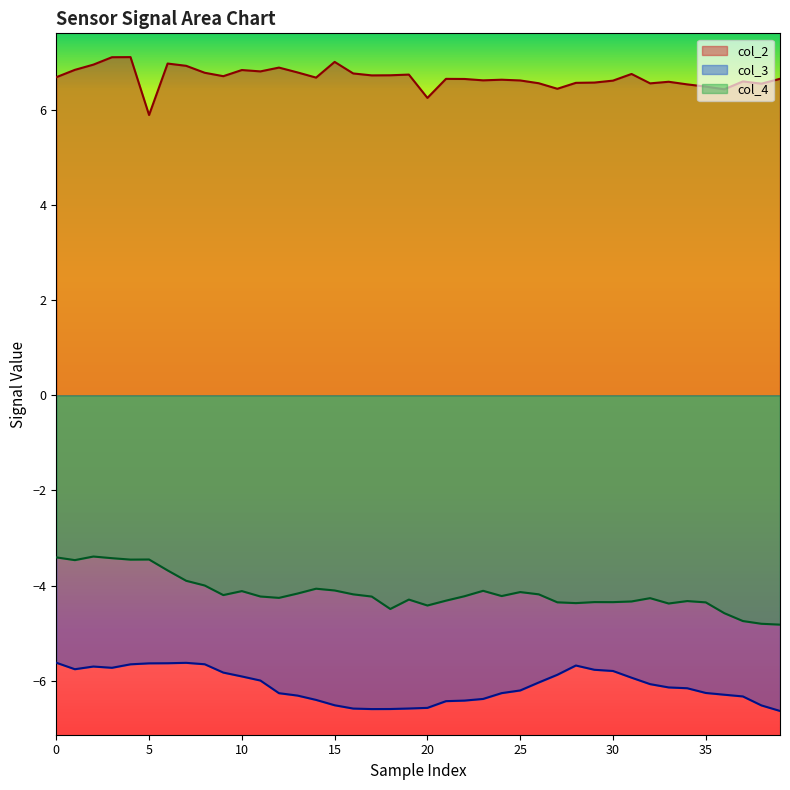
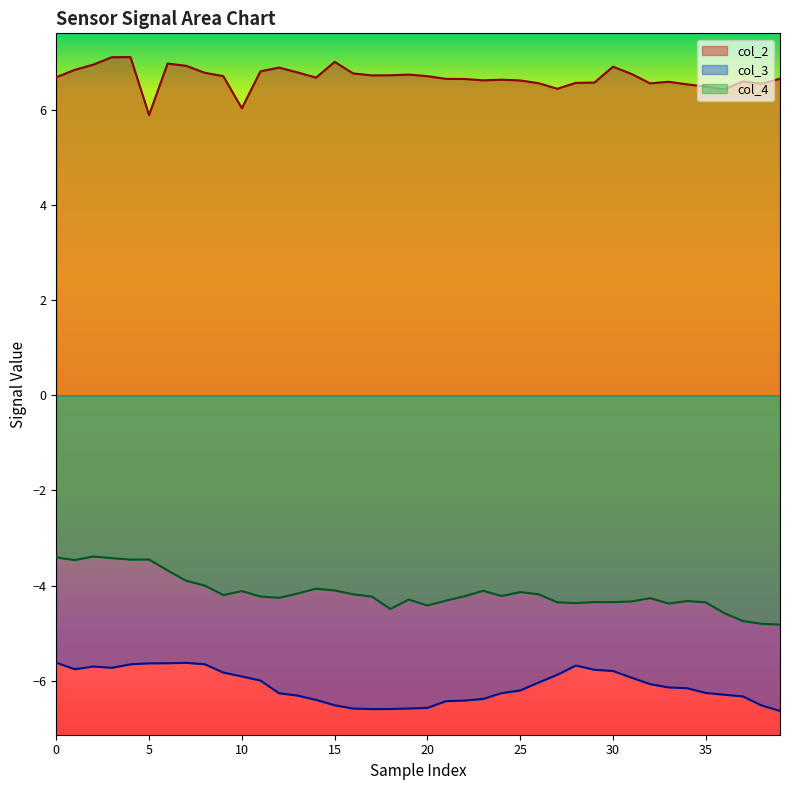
col_2, 10: 6.8 -> 6.0
col_2, 20: 6.3 -> 6.7
col_2, 30: 6.6 -> 6.9
